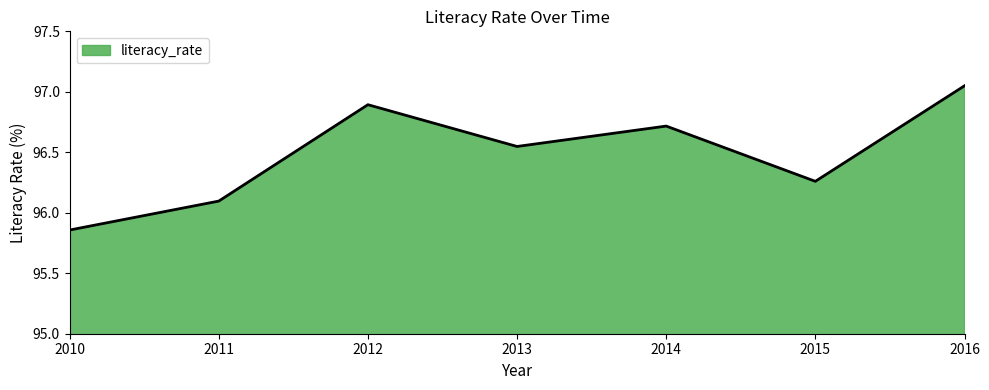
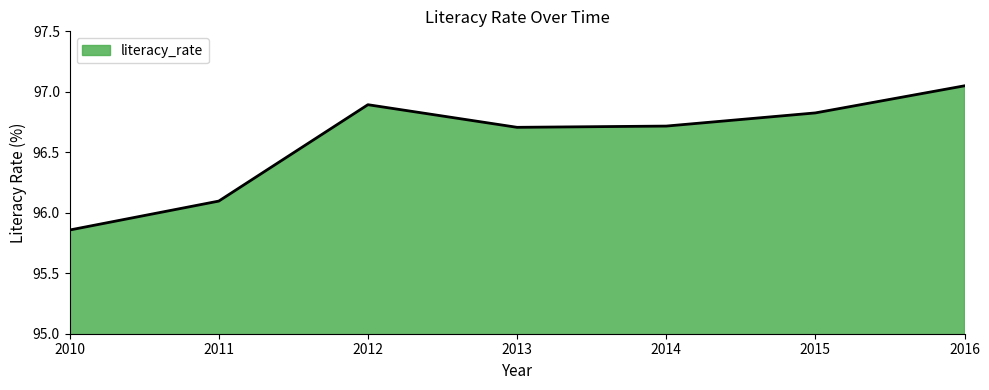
2013: 96.55 -> 96.71
2015: 96.26 -> 96.83
